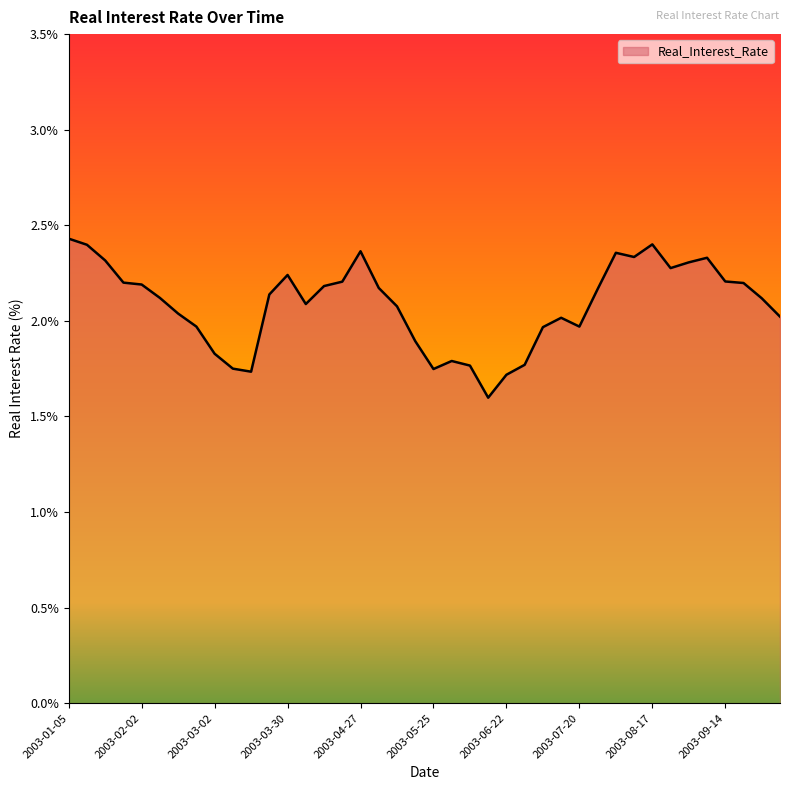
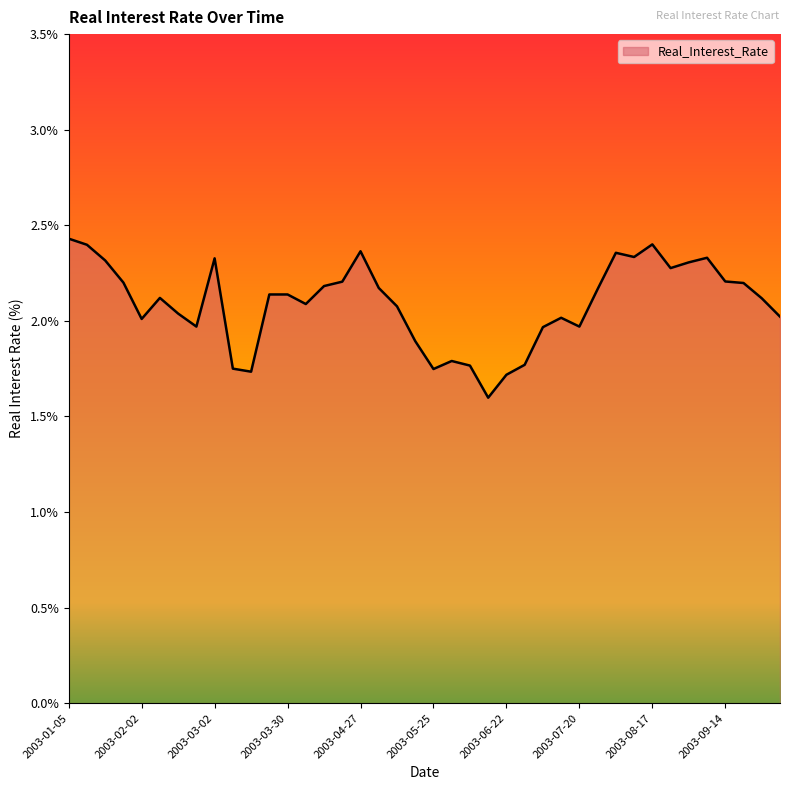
2003-02-02: 2.19% -> 2.01%
2003-03-02: 1.83% -> 2.33%
2003-03-30: 2.24% -> 2.14%
